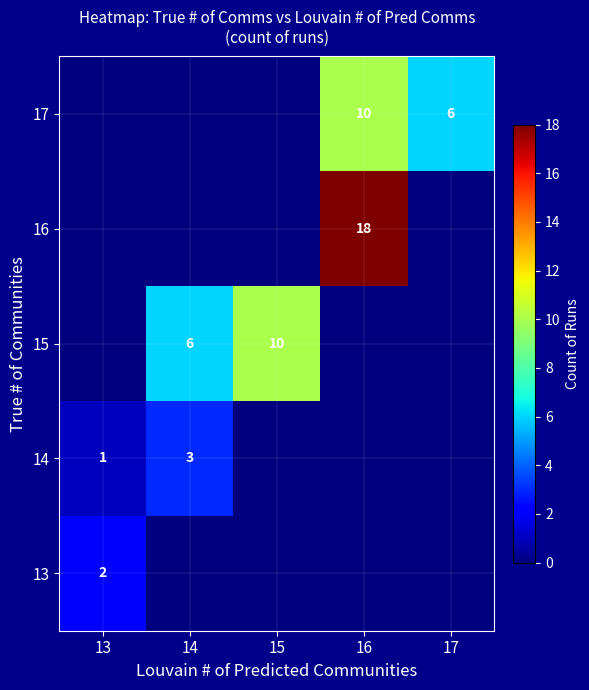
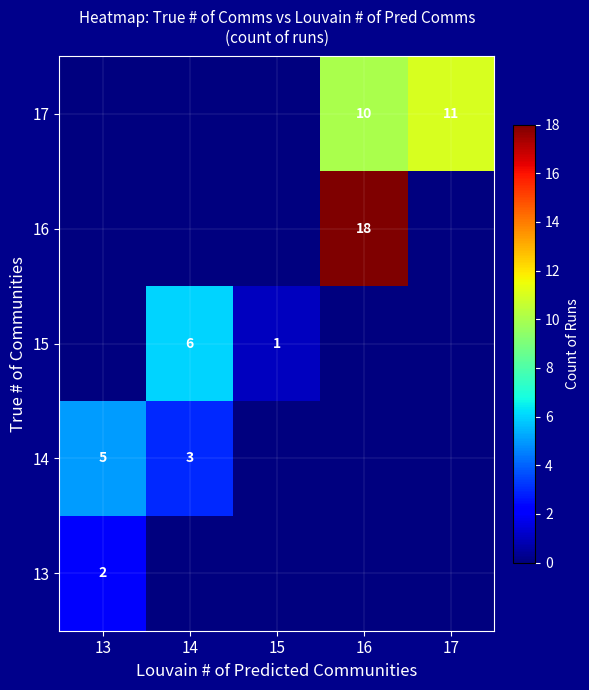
17, 17: 6 -> 11
15, 15: 10 -> 1
14, 13: 1 -> 5
